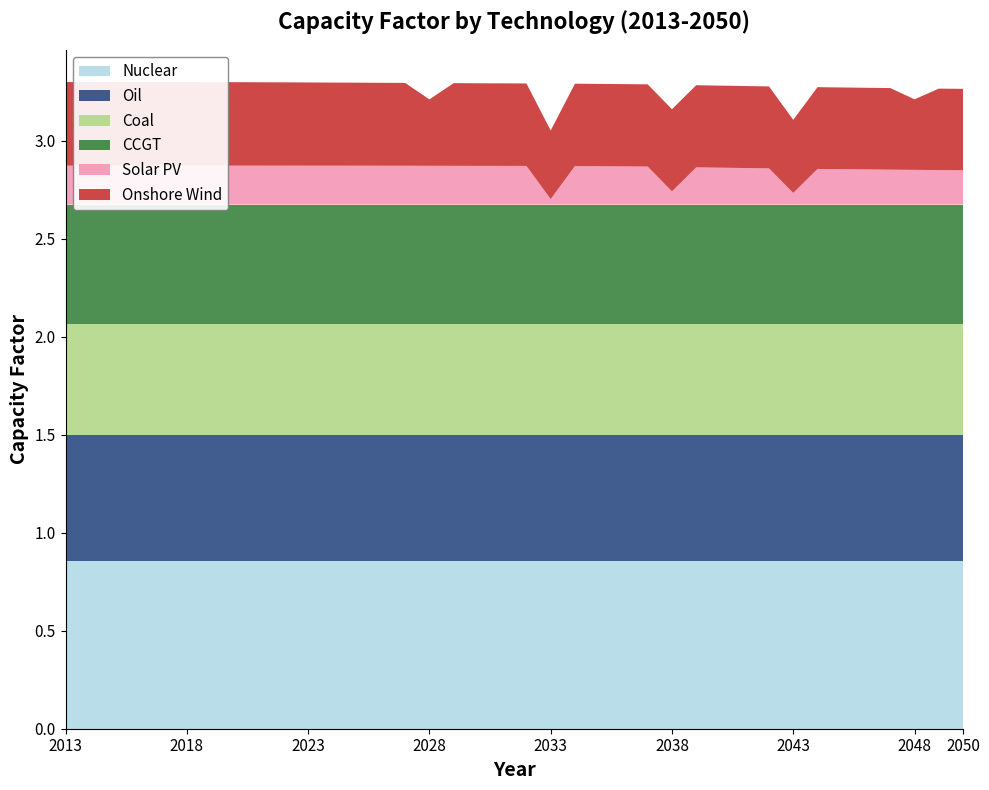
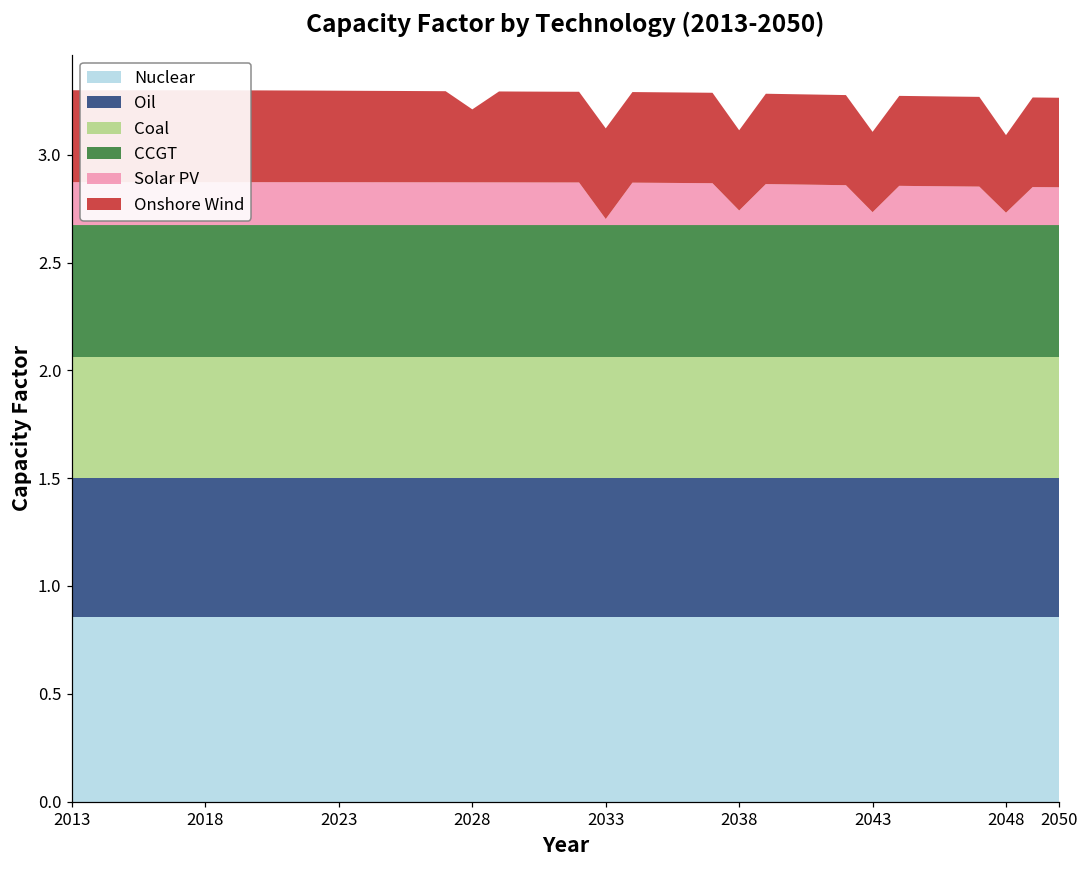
Onshore Wind, 2033: 0.35 -> 0.42
Onshore Wind, 2038: 0.42 -> 0.37
Solar PV, 2048: 0.18 -> 0.06
